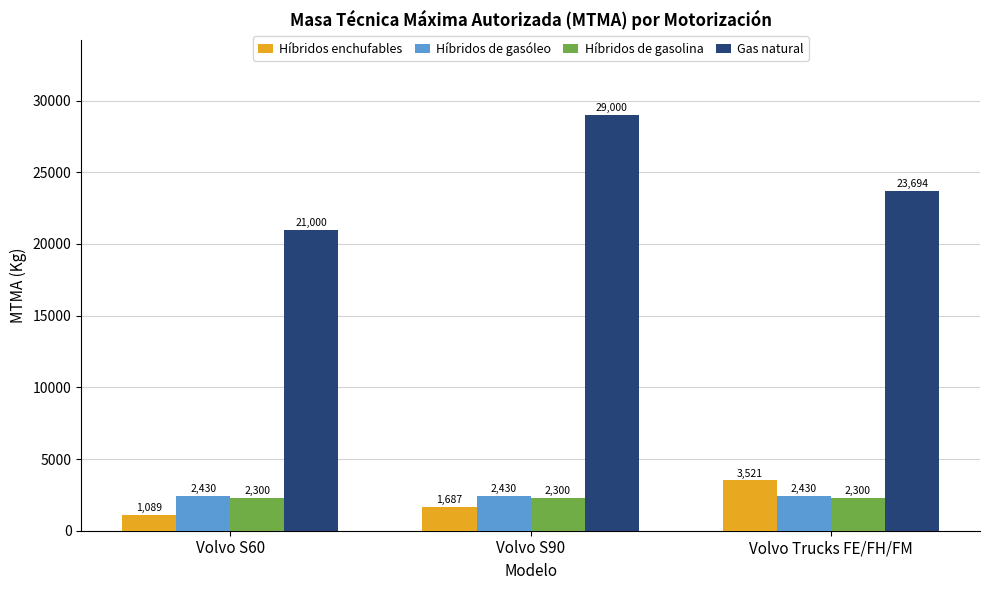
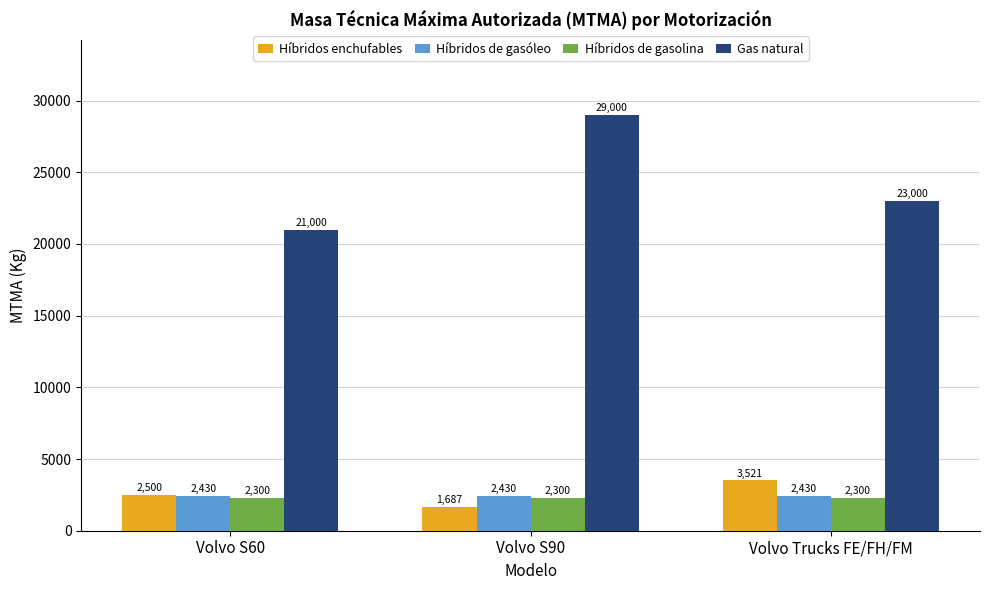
Híbridos enchufables, Volvo S60: 1,089 -> 2,500
Gas natural, Volvo Trucks FE/FH/FM: 23,694 -> 23,000
